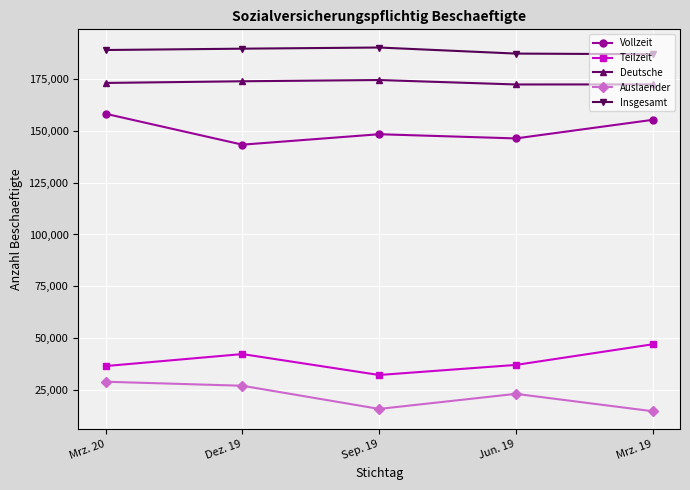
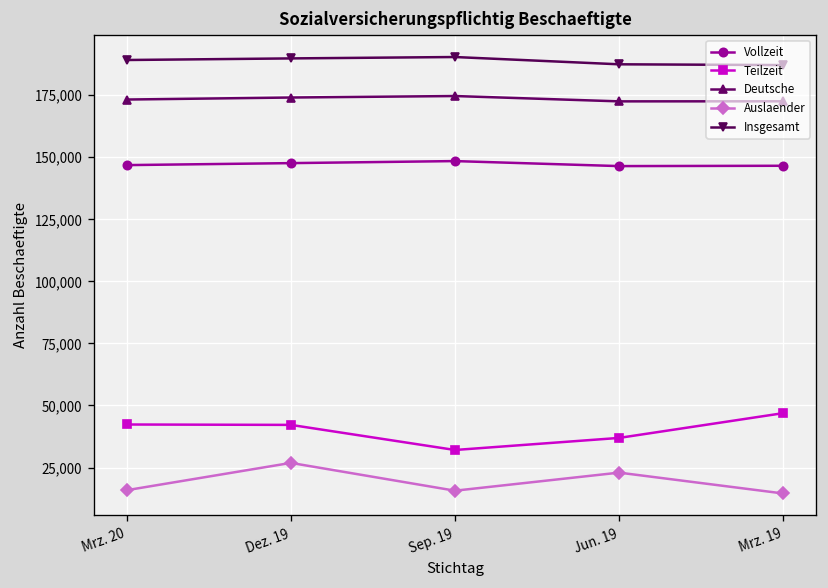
Vollzeit, Mrz. 20: 158,000 -> 147,000
Teilzeit, Mrz. 20: 36,000 -> 42,000
Auslaender, Mrz. 20: 29,000 -> 16,000
Vollzeit, Dez. 19: 143,000 -> 148,000
Vollzeit, Mrz. 19: 155,000 -> 147,000
